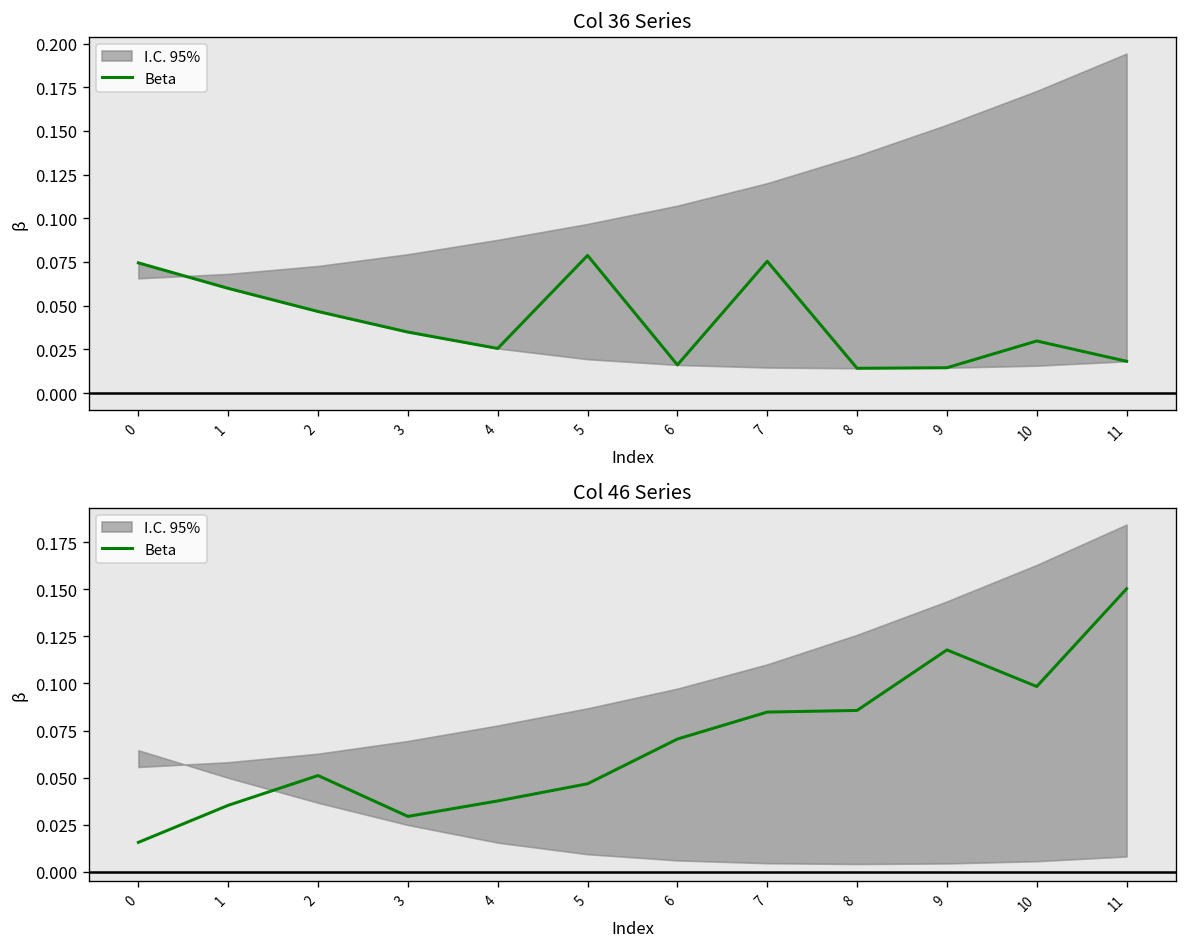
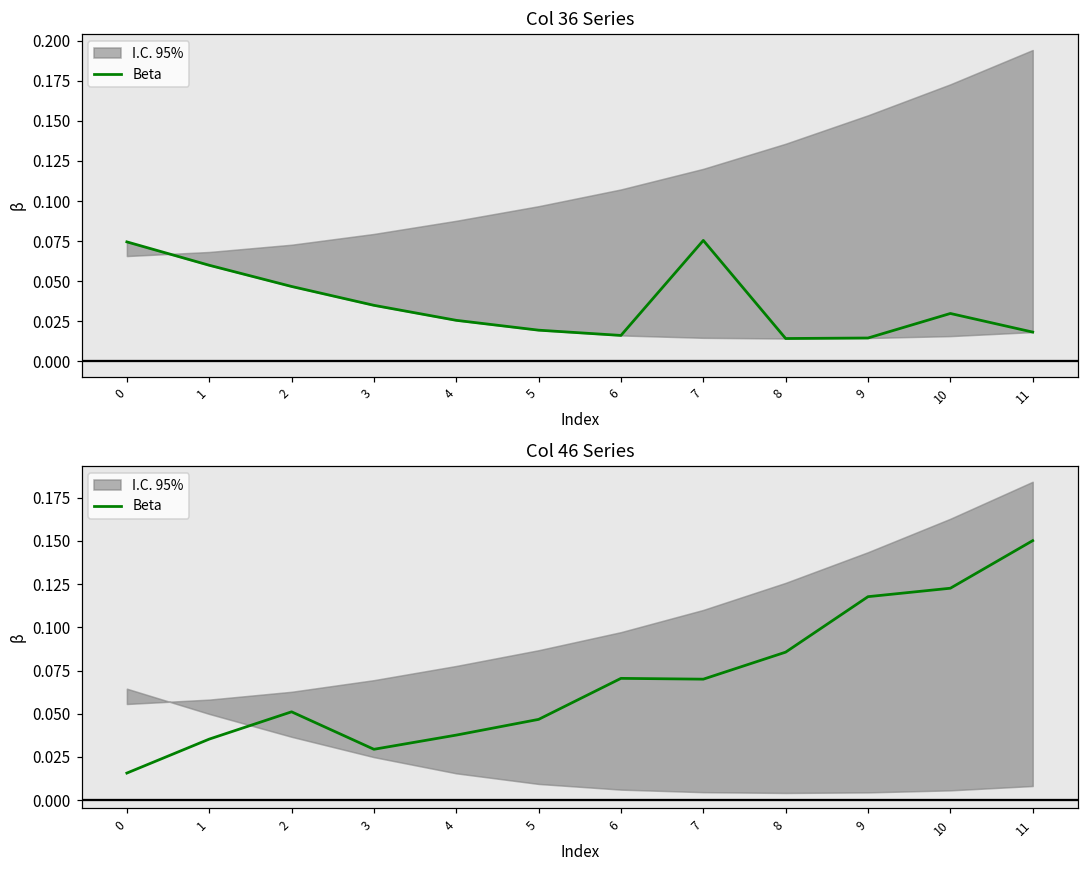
Col 36 Series, Beta, 5: 0.079 -> 0.019
Col 46 Series, Beta, 7: 0.085 -> 0.070
Col 46 Series, Beta, 10: 0.098 -> 0.123
